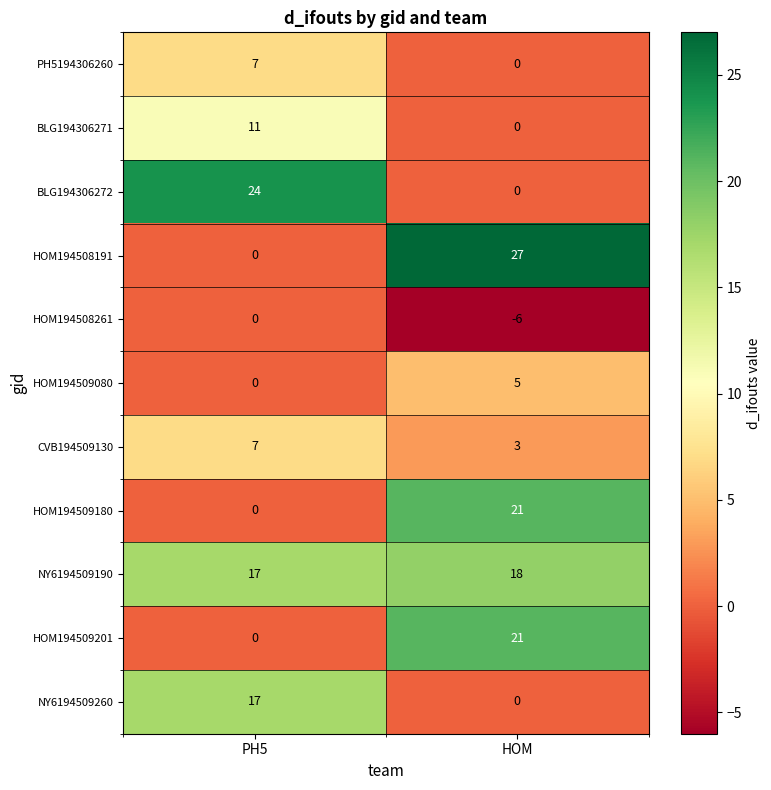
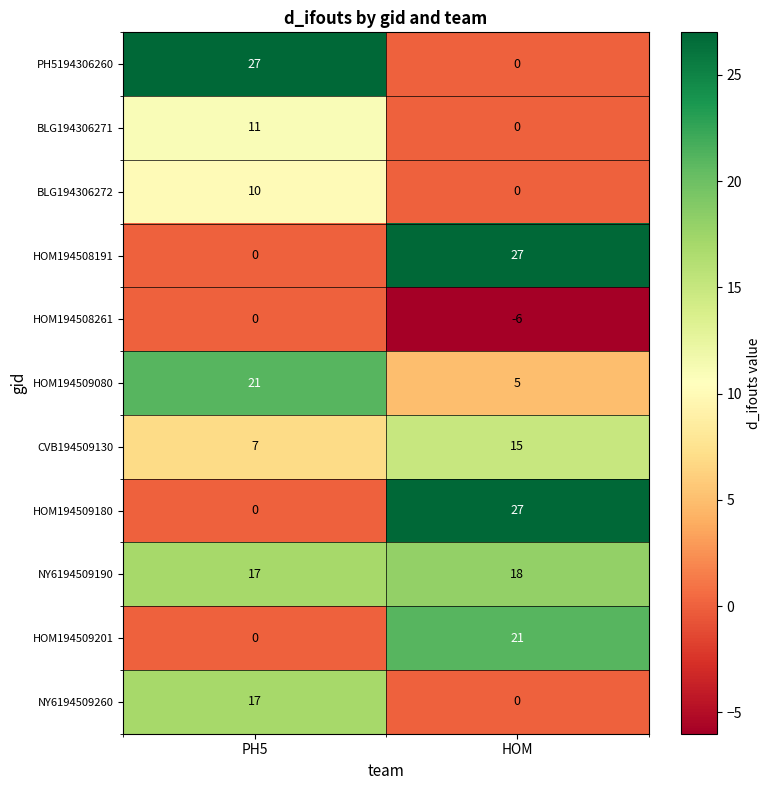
PH5194306260, PH5: 7 -> 27
BLG194306272, PH5: 24 -> 10
HOM194509080, PH5: 0 -> 21
CVB194509130, HOM: 3 -> 15
HOM194509180, HOM: 21 -> 27
